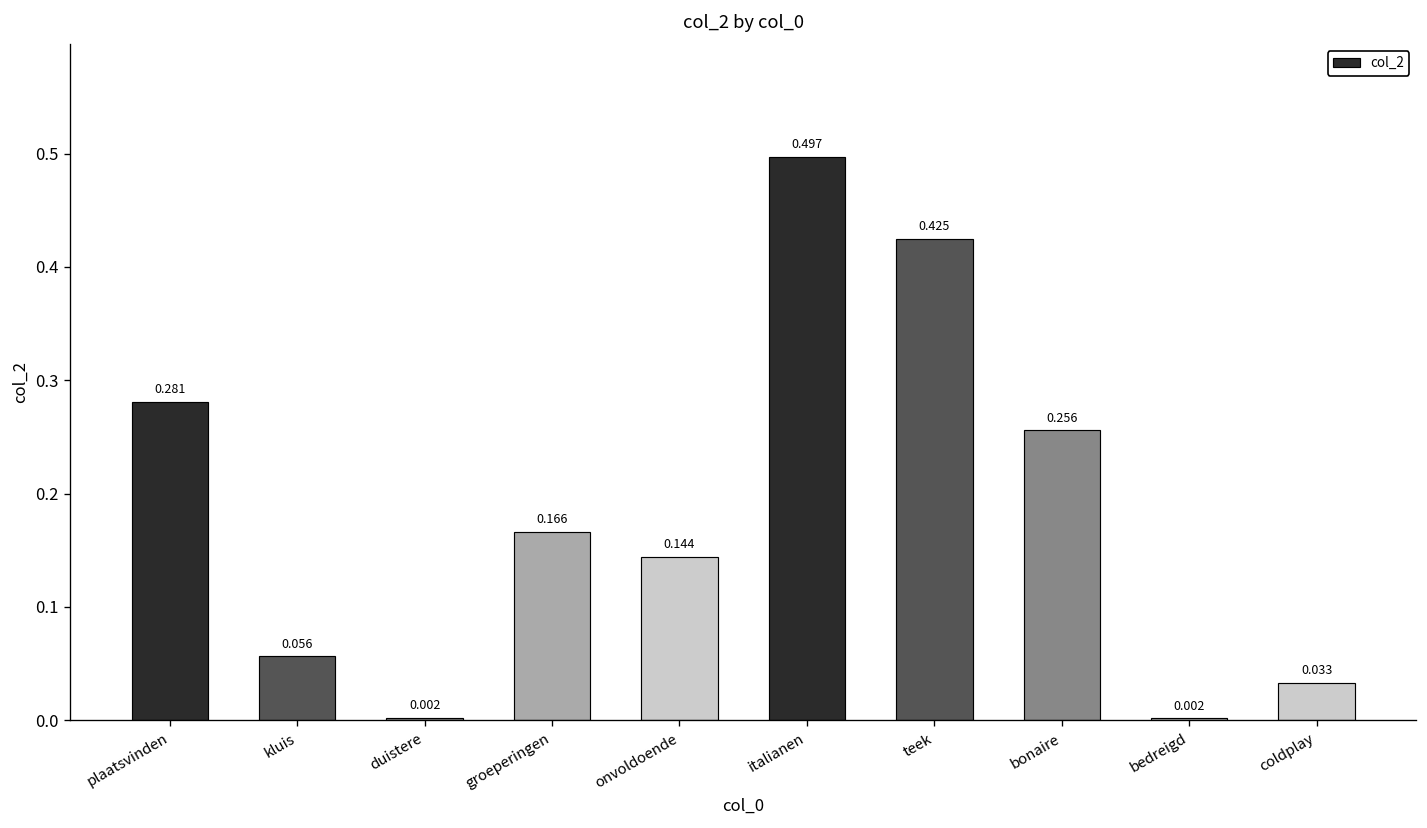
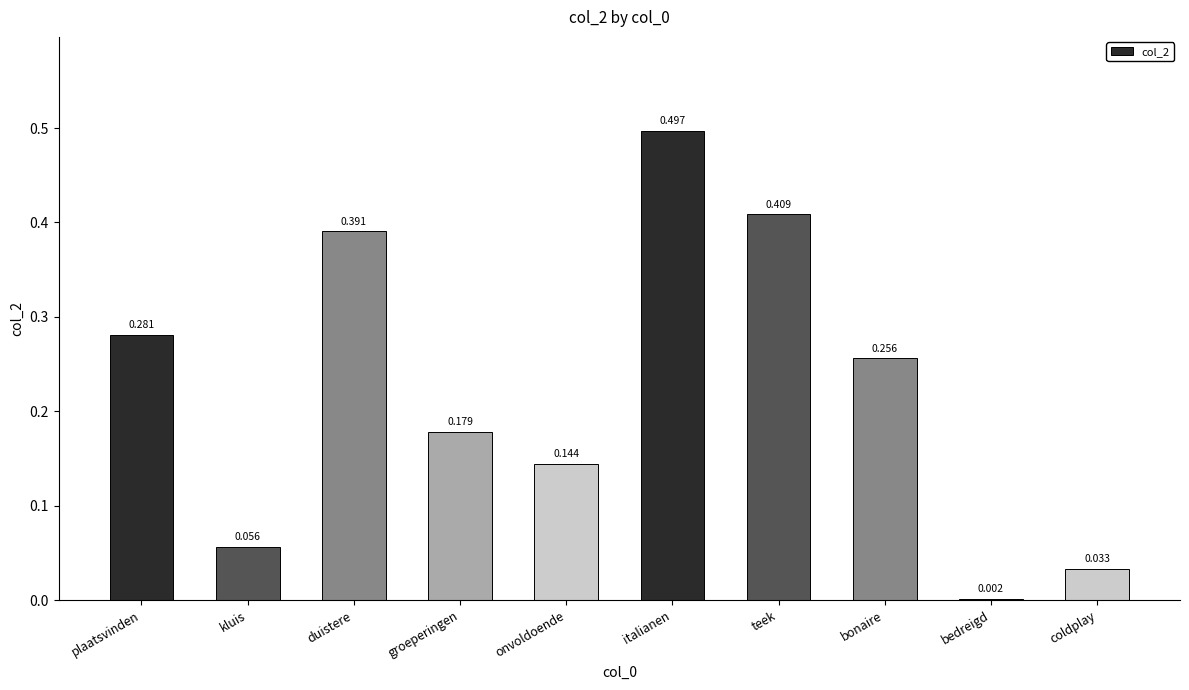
duistere: 0.002 -> 0.391
groeperingen: 0.166 -> 0.179
teek: 0.425 -> 0.409
